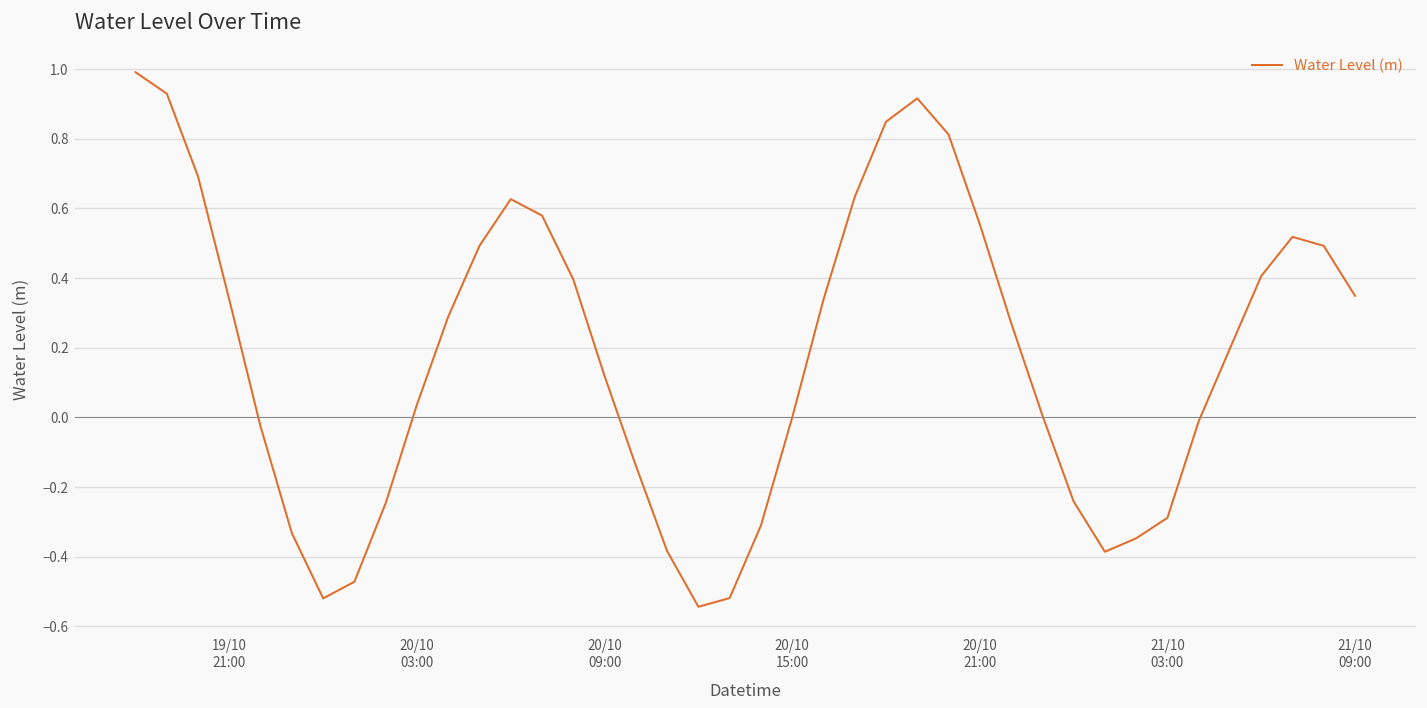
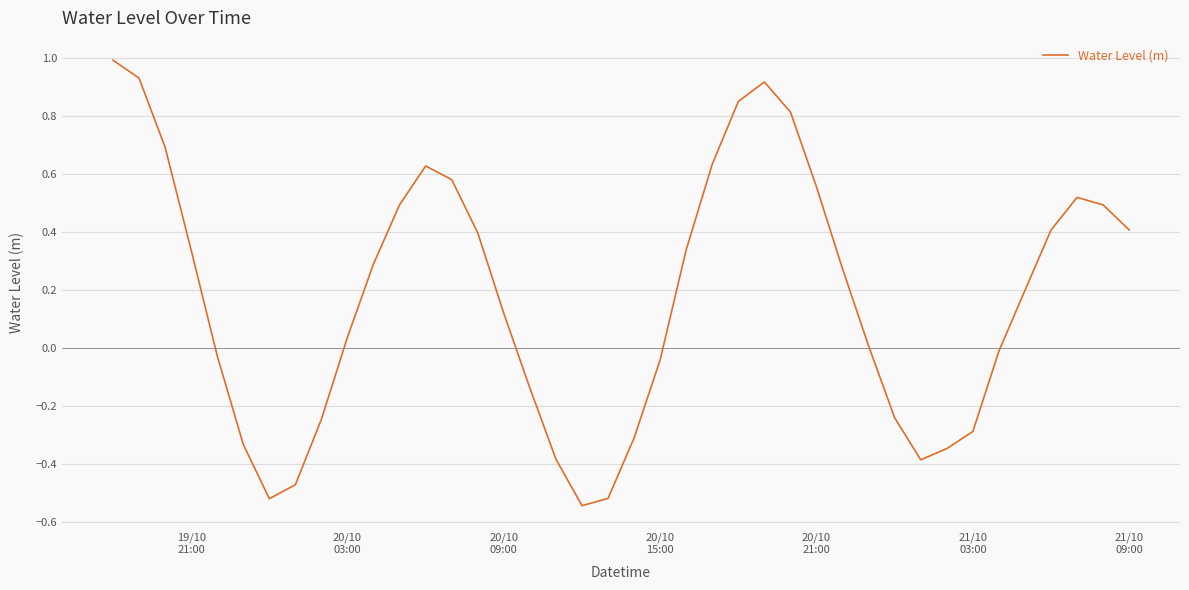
20/10 15:00: 0.00 -> -0.04
21/10 09:00: 0.35 -> 0.41
